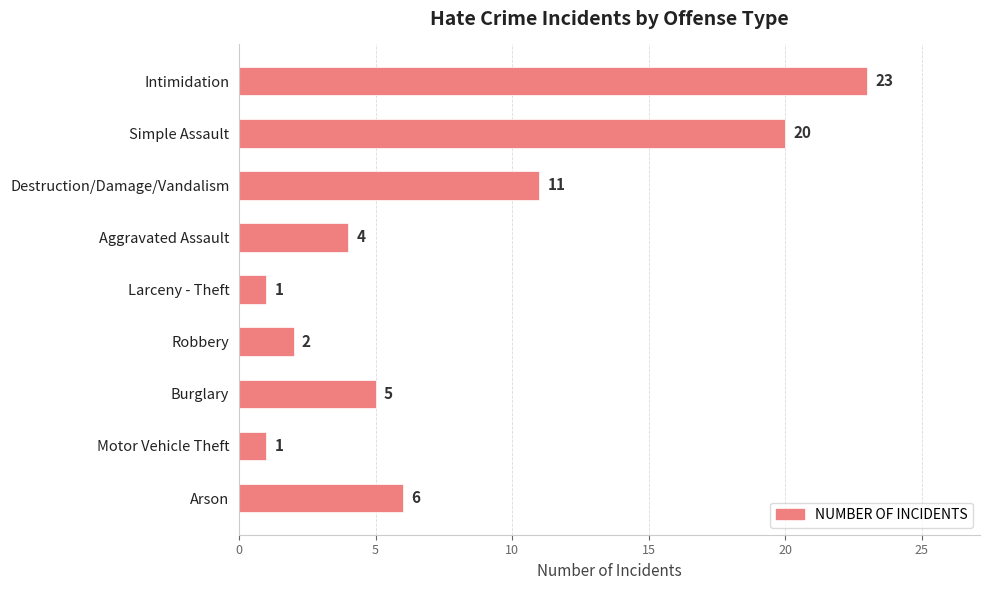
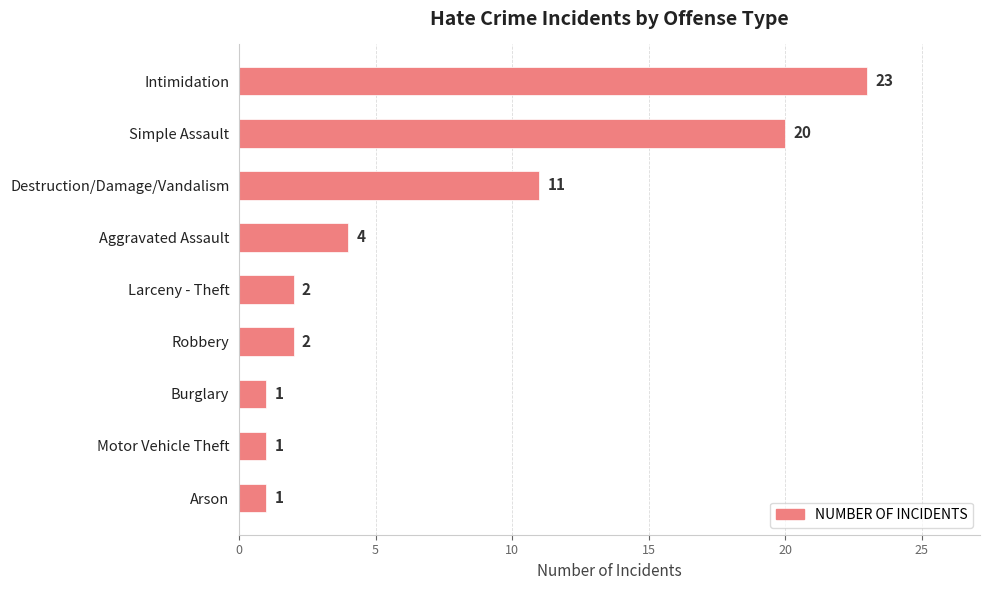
Larceny - Theft: 1 -> 2
Burglary: 5 -> 1
Arson: 6 -> 1
